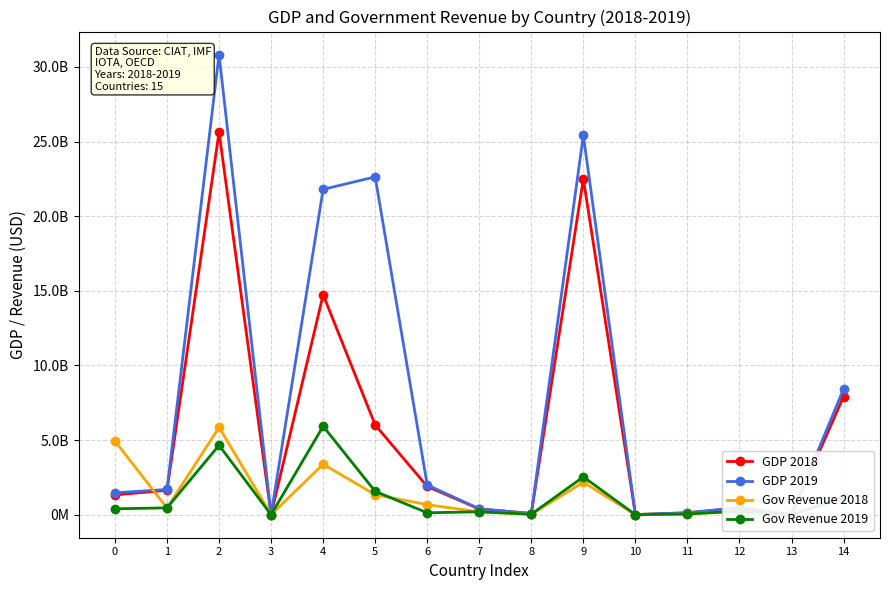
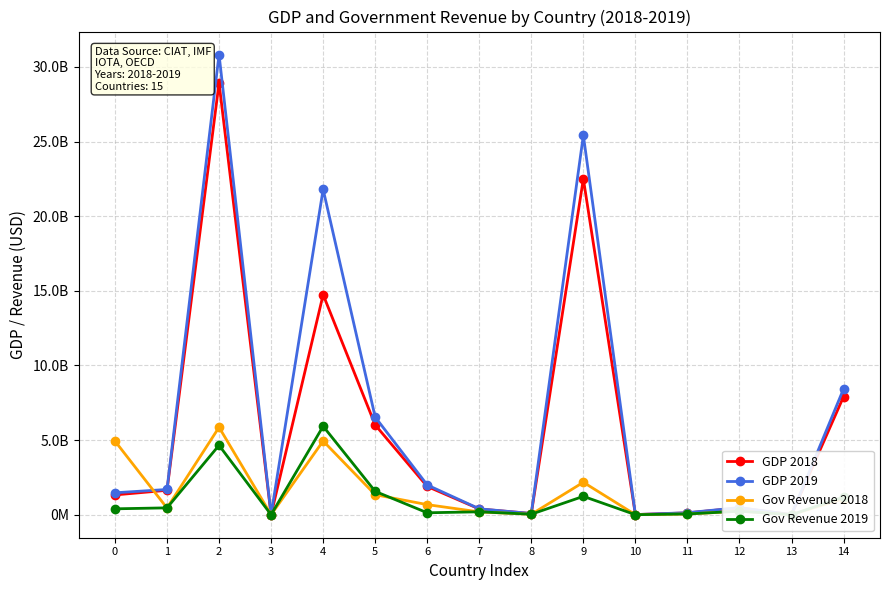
GDP 2018, 2: 25600000000 -> 28900000000
Gov Revenue 2018, 4: 3400000000 -> 4900000000
GDP 2019, 5: 22600000000 -> 6500000000
Gov Revenue 2019, 9: 2500000000 -> 1200000000
